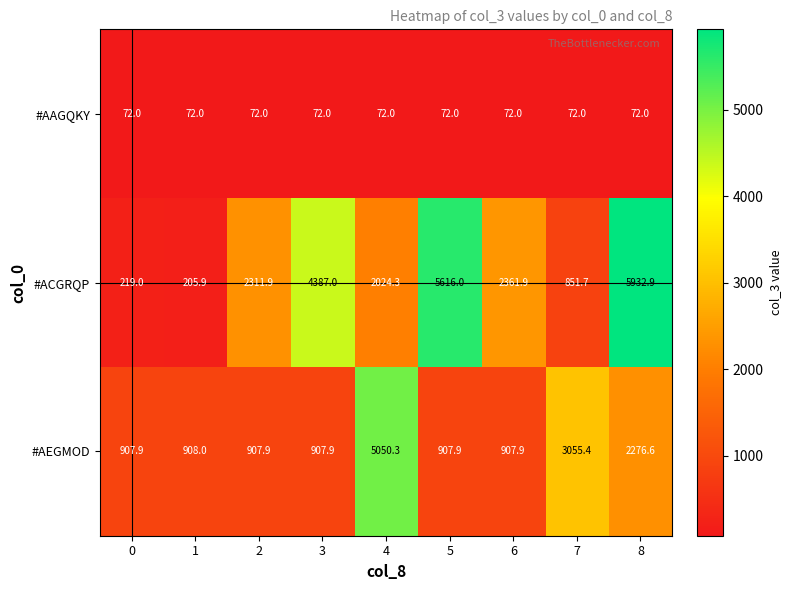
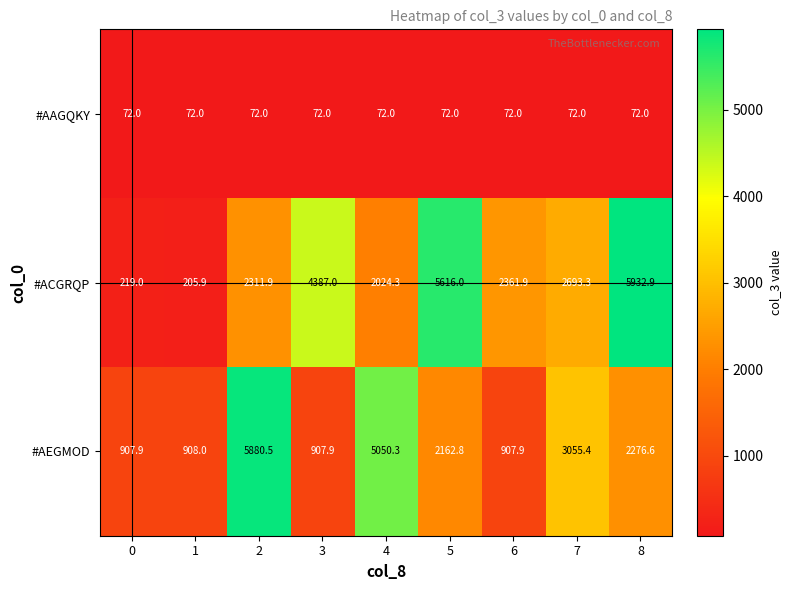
#ACGRQP, 7: 851.7 -> 2693.3
#AEGMOD, 2: 907.9 -> 5880.5
#AEGMOD, 5: 907.9 -> 2162.8
